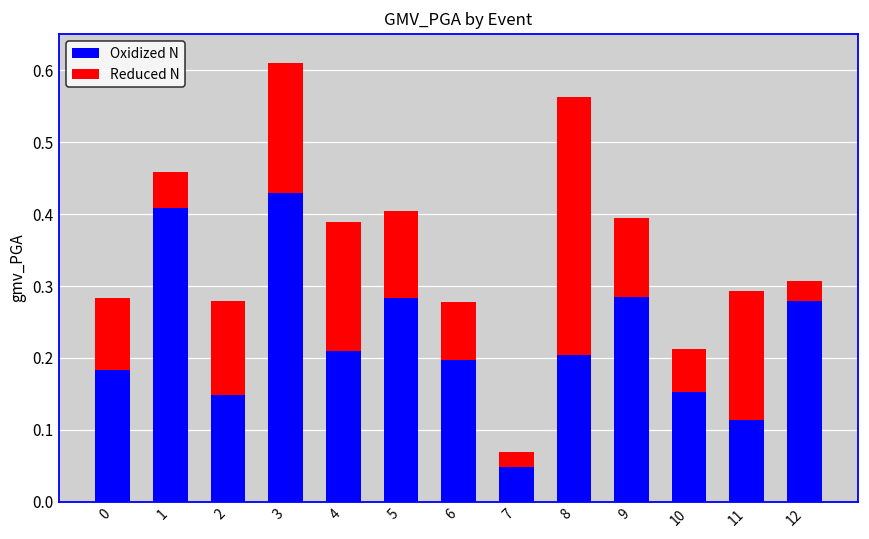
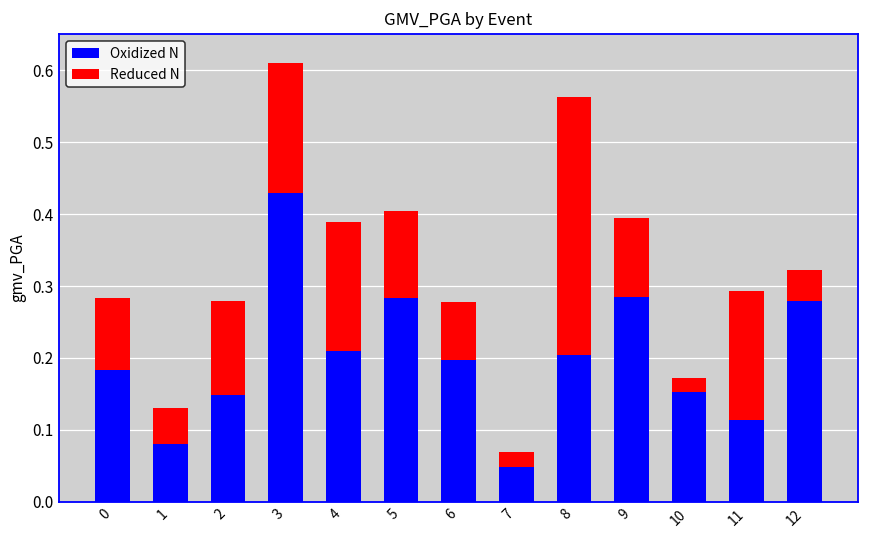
Oxidized N, 1: 0.41 -> 0.08
Reduced N, 10: 0.06 -> 0.02
Reduced N, 12: 0.03 -> 0.04
